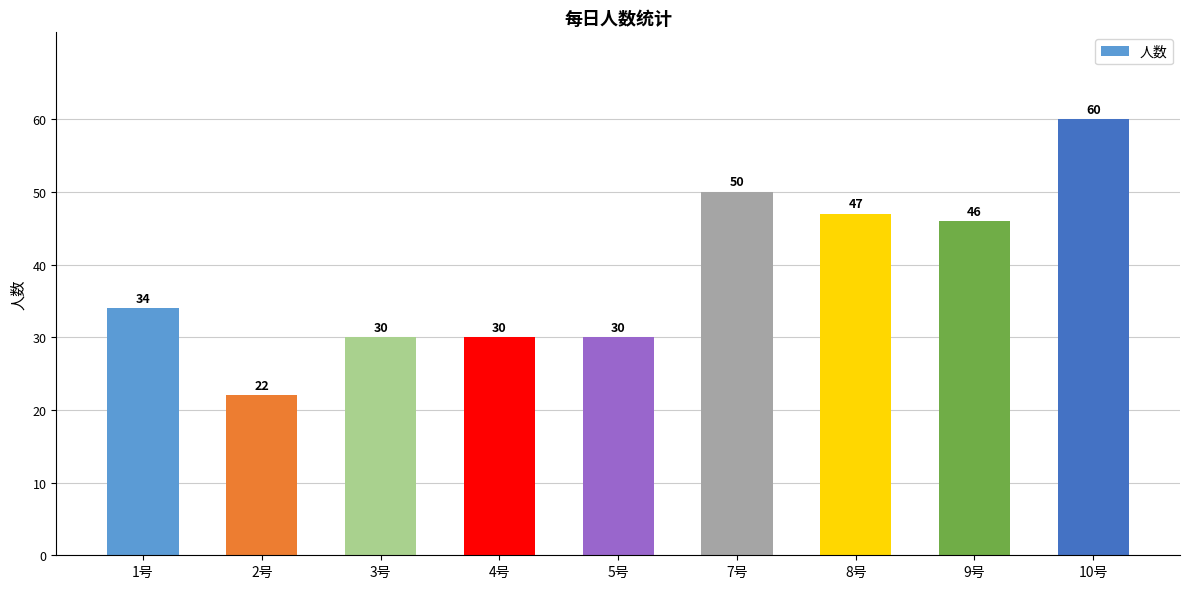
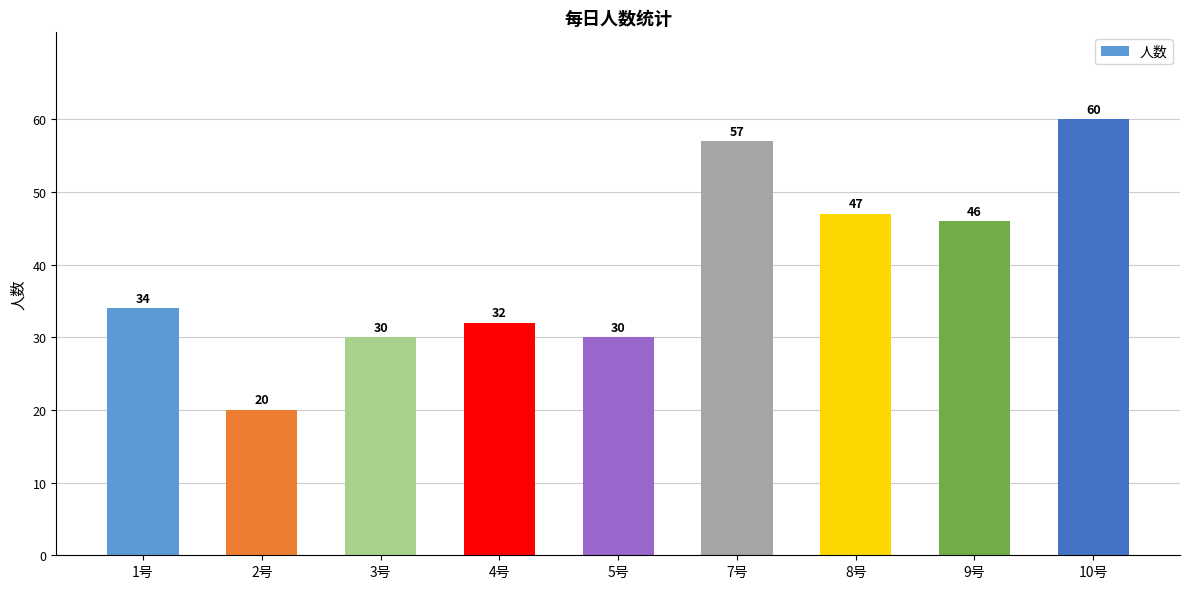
2号: 22 -> 20
4号: 30 -> 32
7号: 50 -> 57
